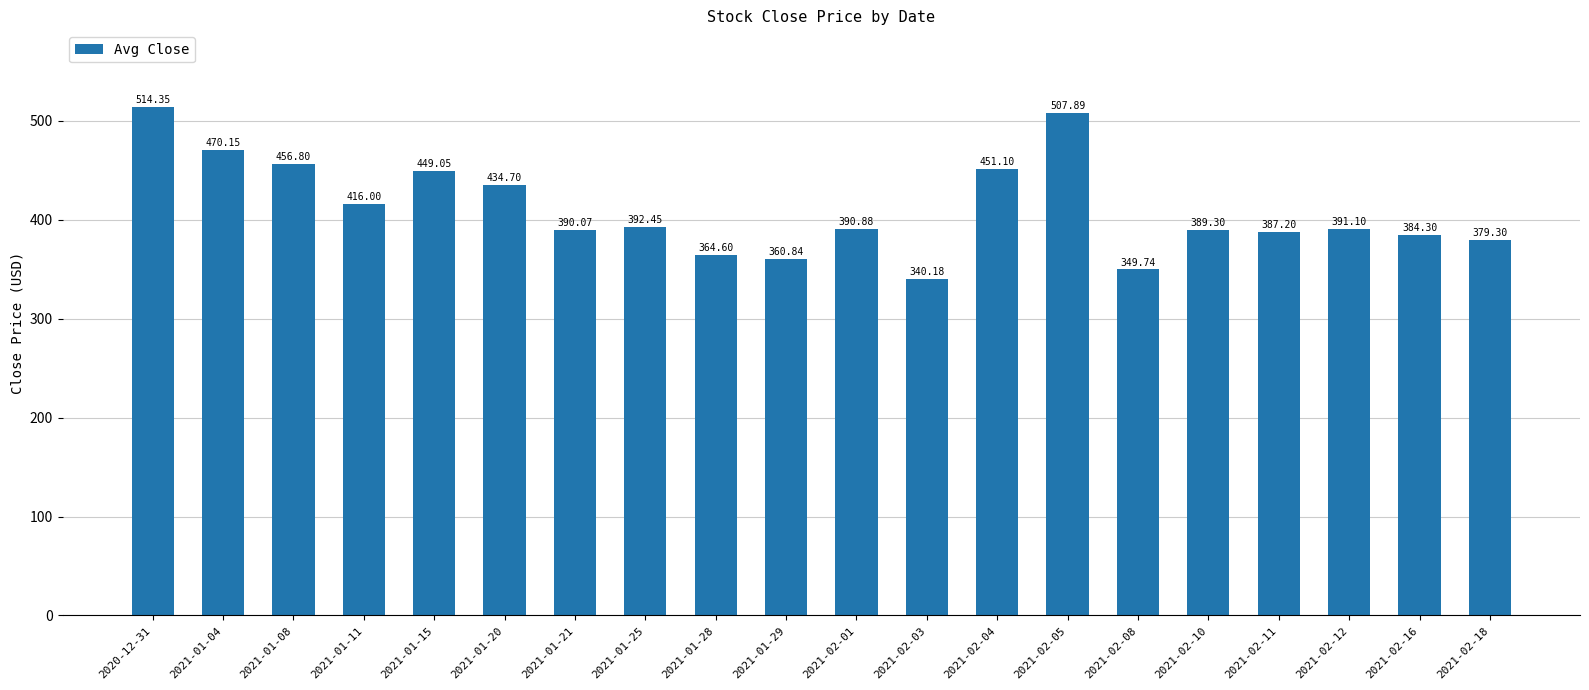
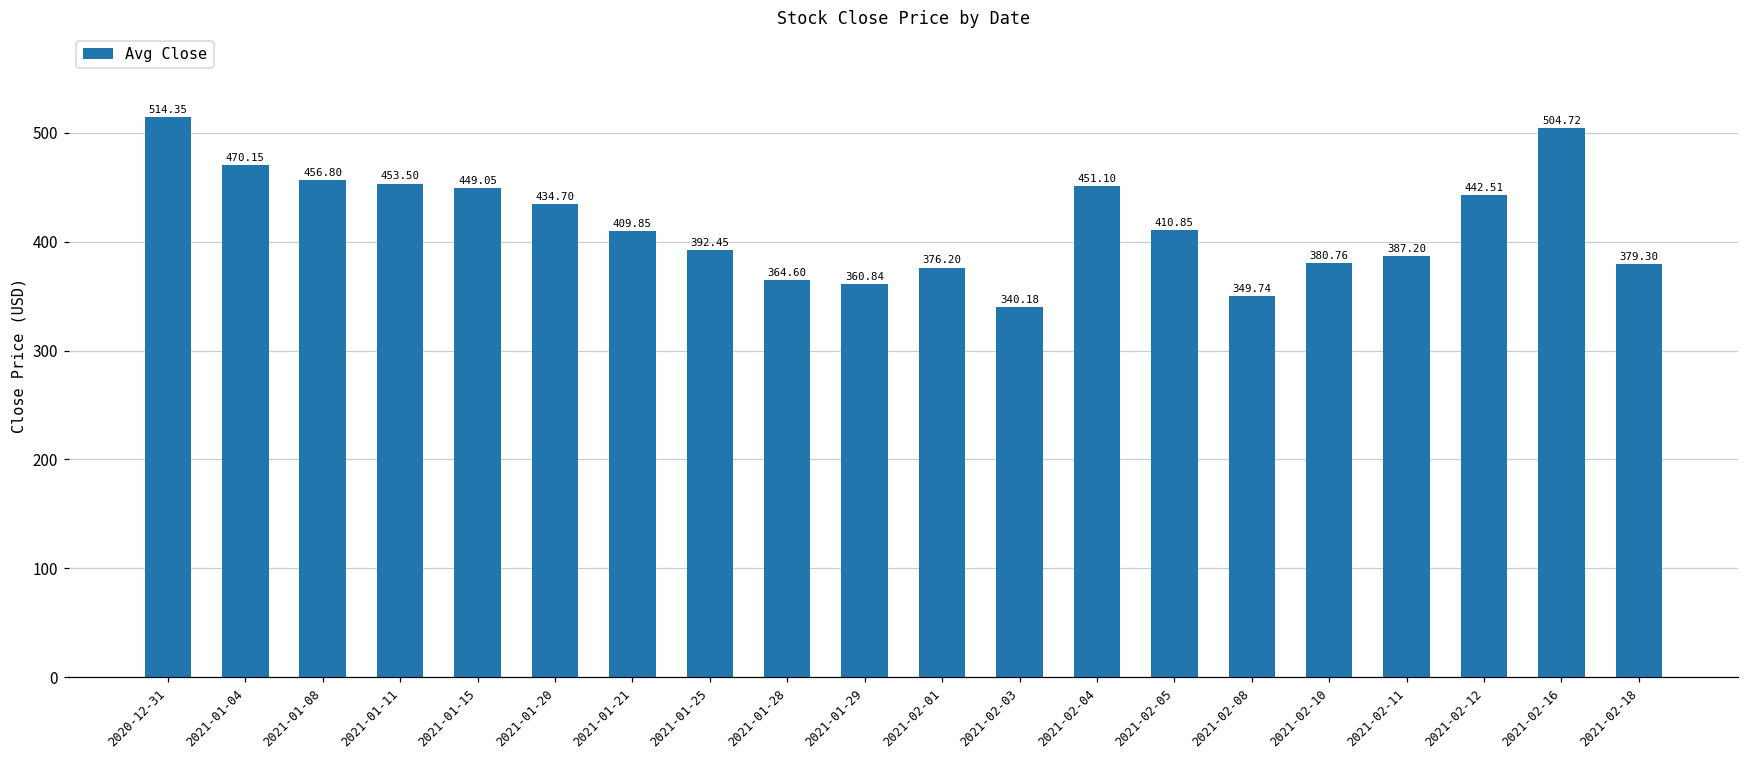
2021-01-11: 416.00 -> 453.50
2021-01-21: 390.07 -> 409.85
2021-02-01: 390.88 -> 376.20
2021-02-05: 507.89 -> 410.85
2021-02-10: 389.30 -> 380.76
2021-02-12: 391.10 -> 442.51
2021-02-16: 384.30 -> 504.72
